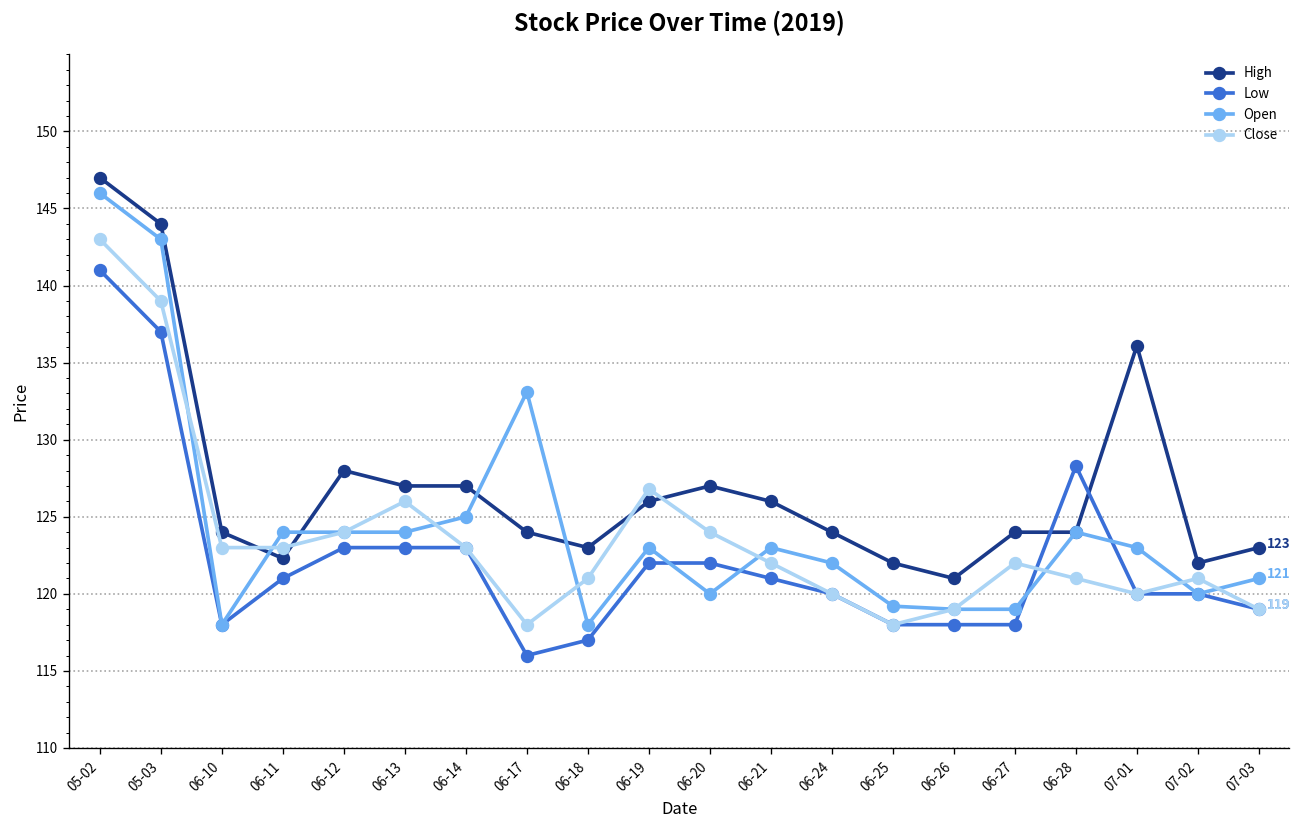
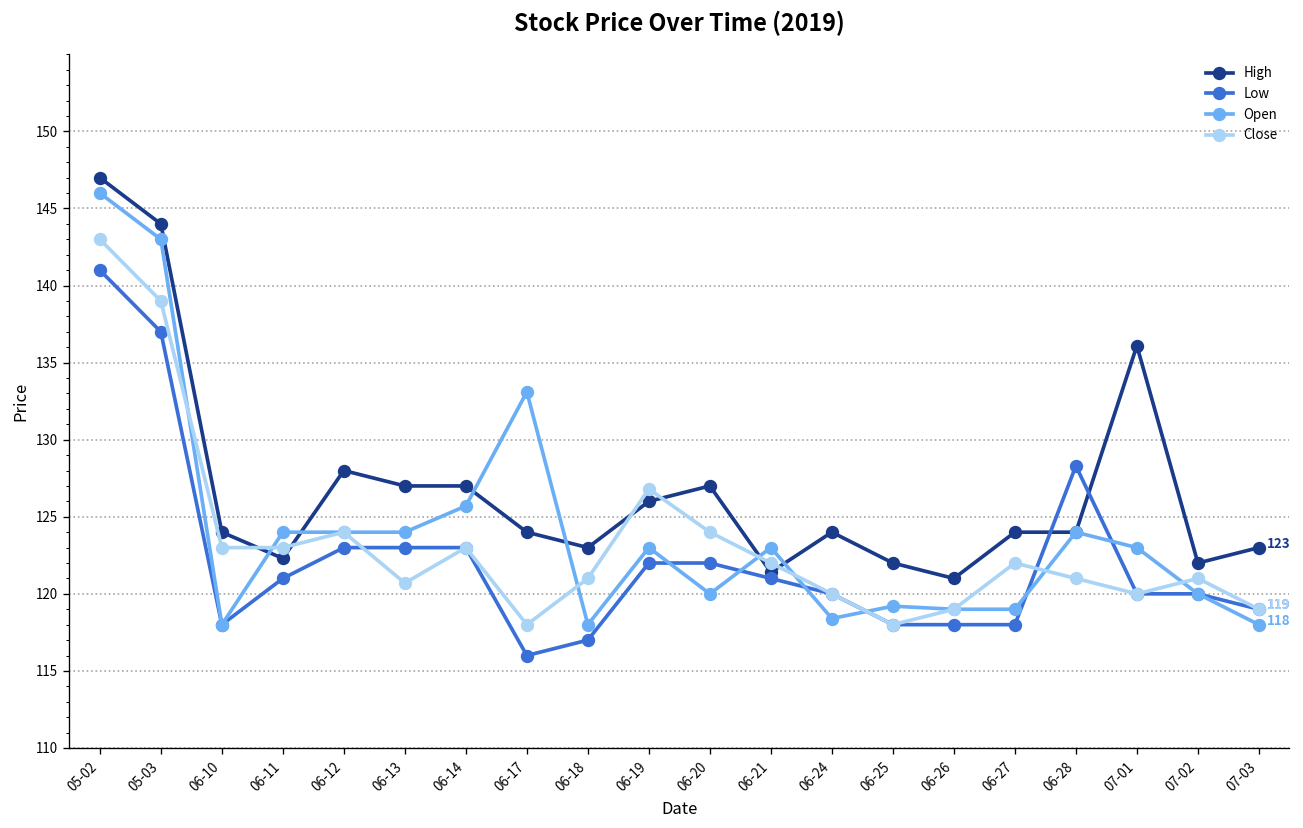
Close, 06-13: 126.0 -> 120.7
Open, 06-14: 125.0 -> 125.7
High, 06-21: 126.0 -> 121.4
Open, 06-24: 122.0 -> 118.4
Open, 07-03: 121 -> 118
